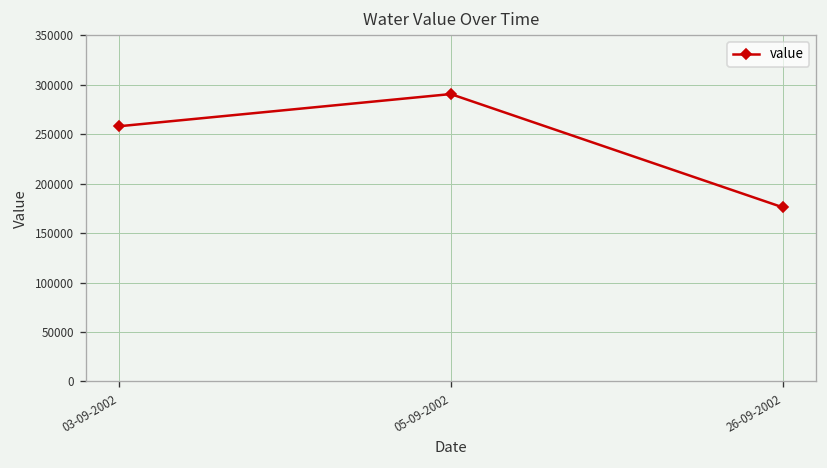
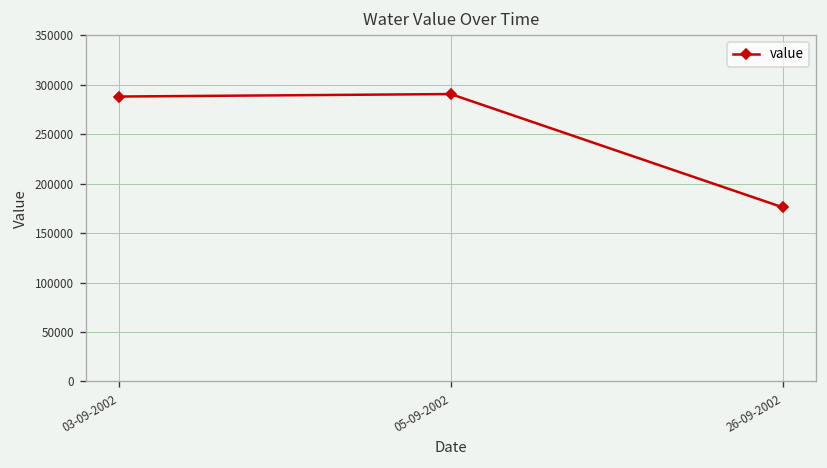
03-09-2002: 260000 -> 290000
